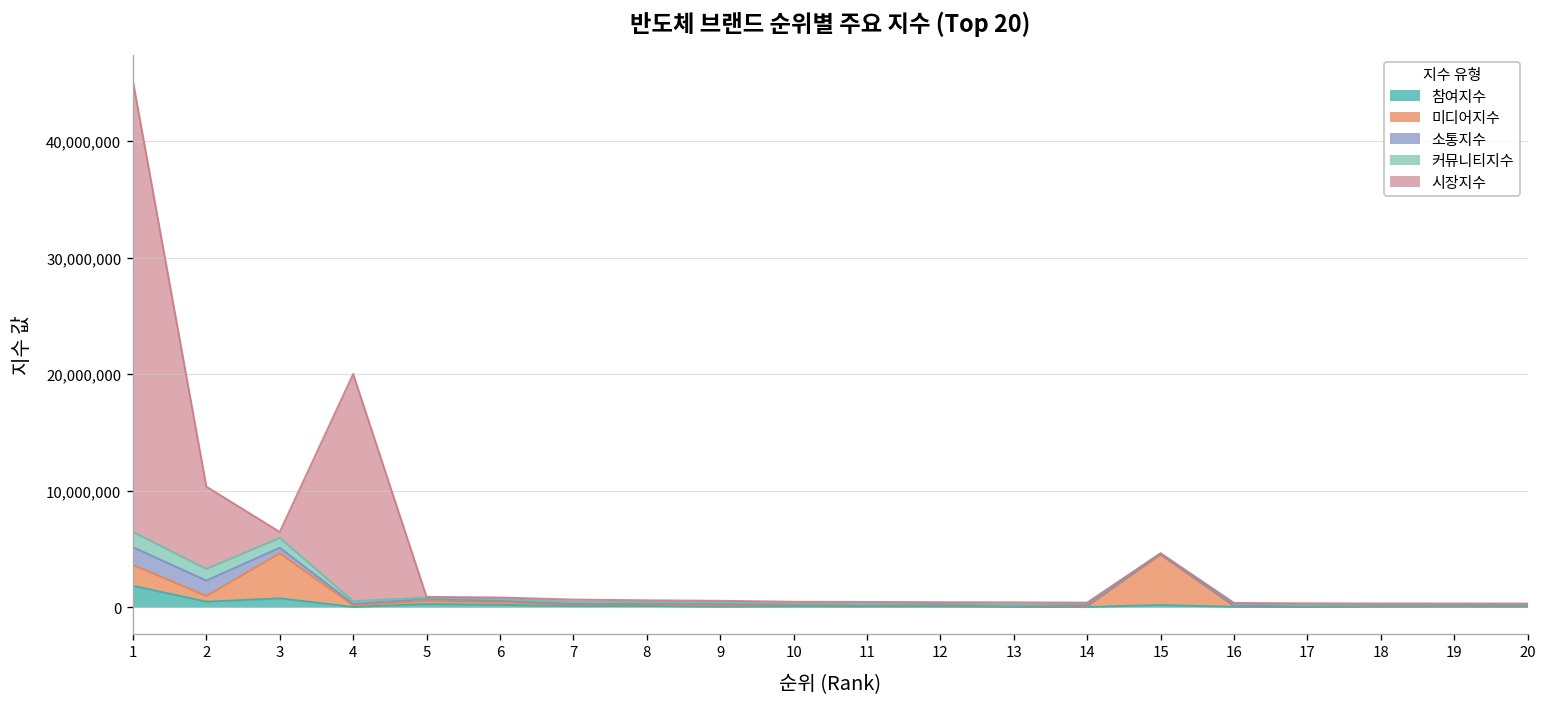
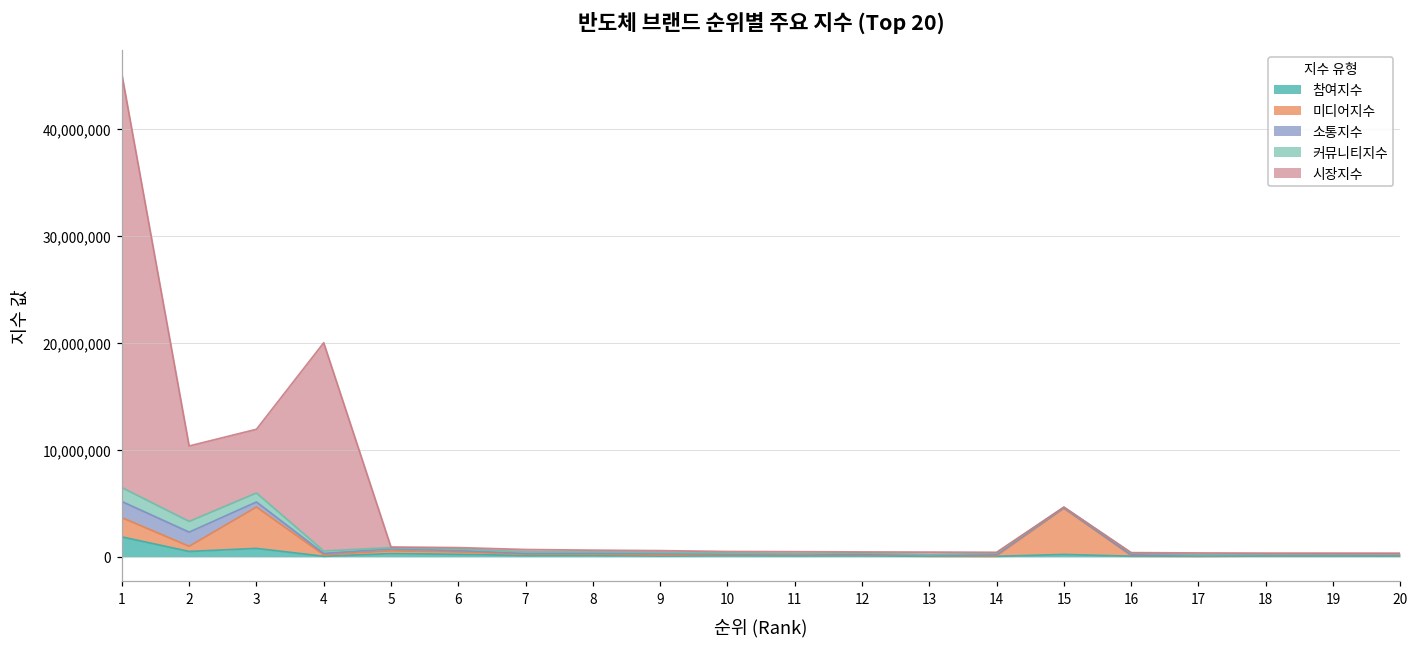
시장지수, 3: 1,000,000 -> 6,000,000
